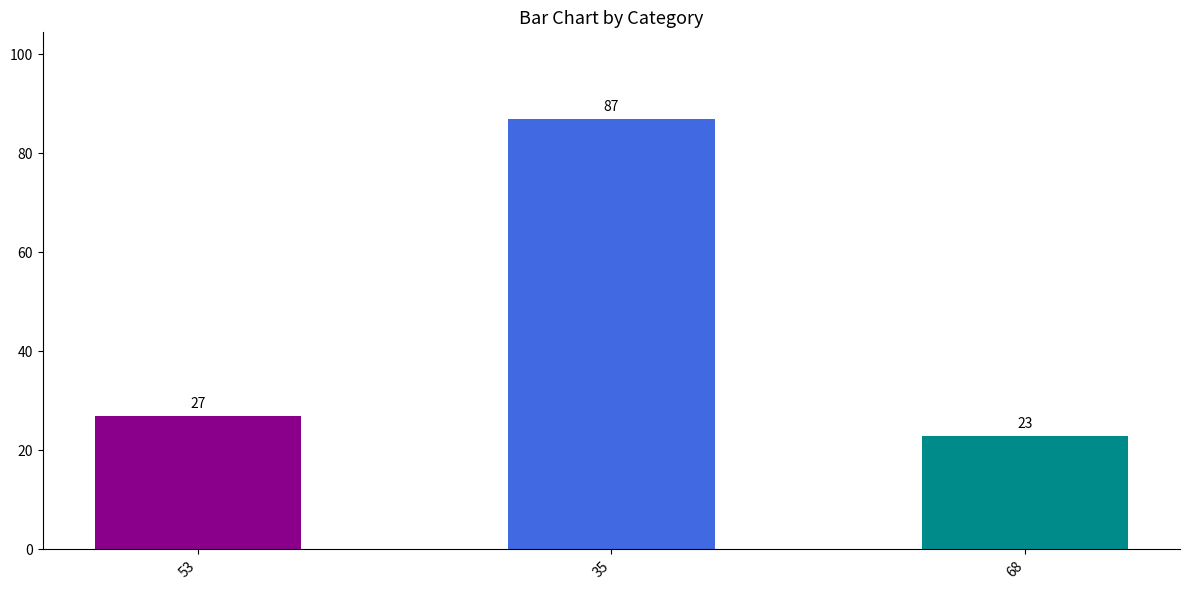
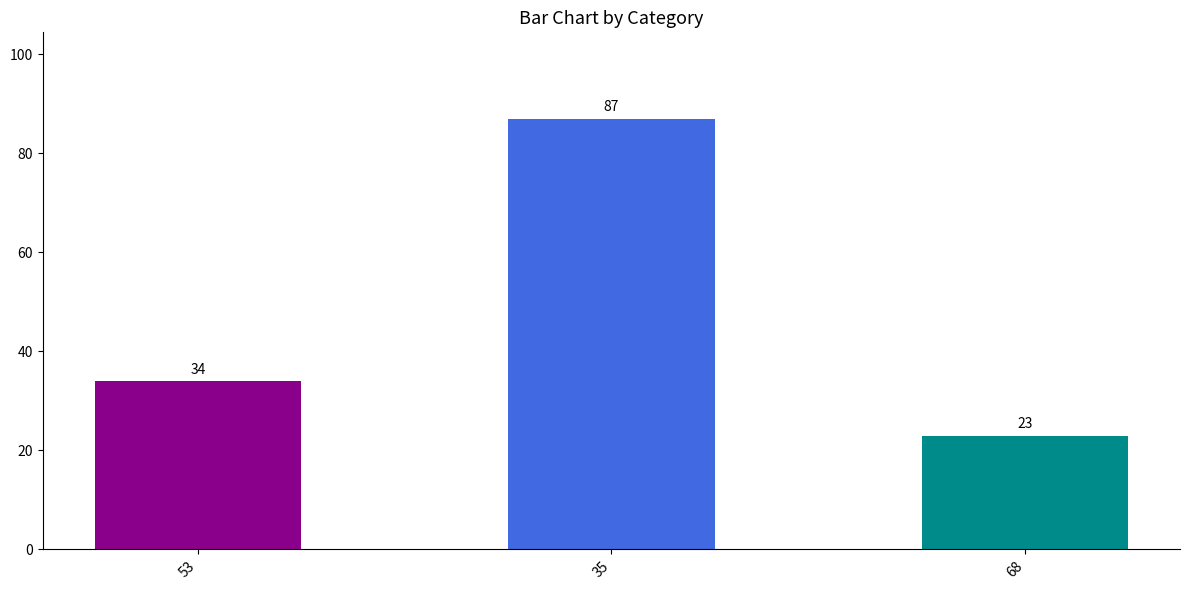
53: 27 -> 34
